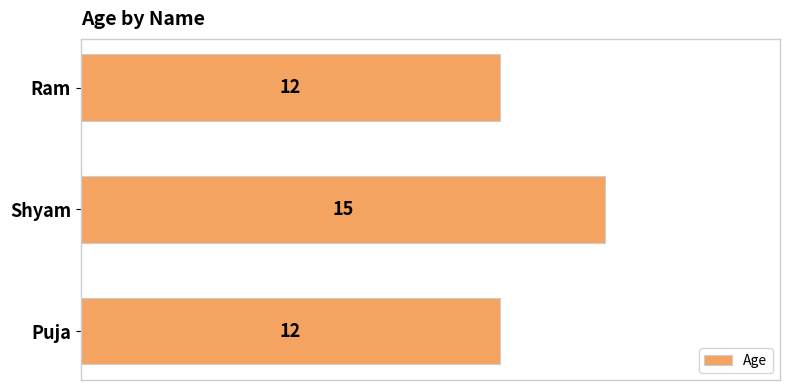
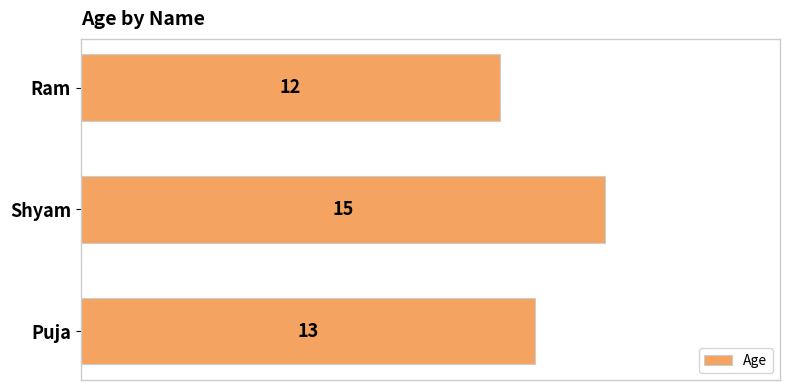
Puja: 12 -> 13
